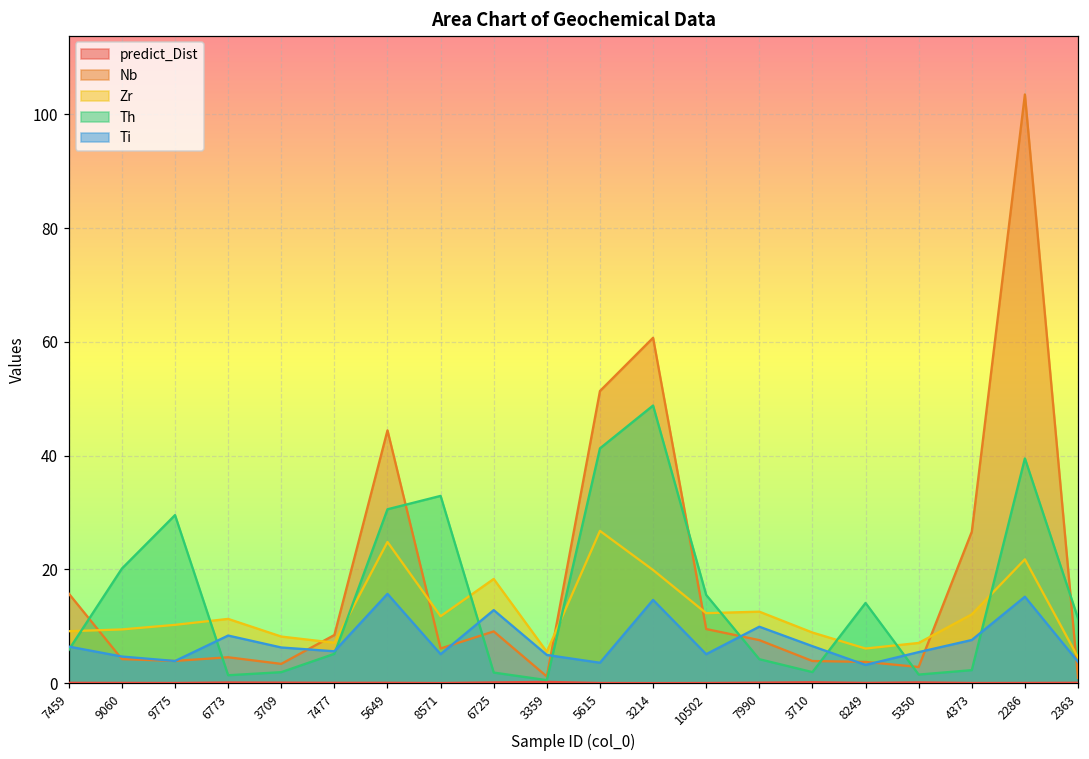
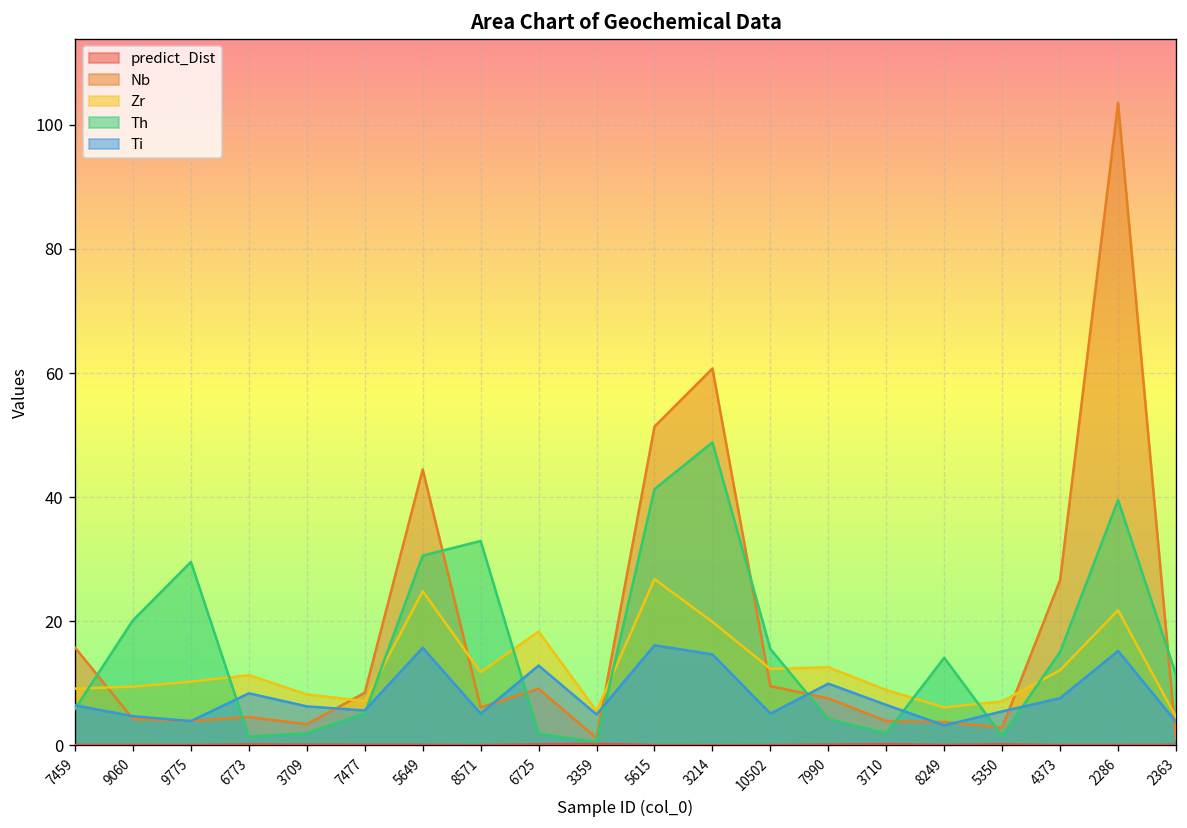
Ti, 5615: 4 -> 16
Th, 4373: 2 -> 15
